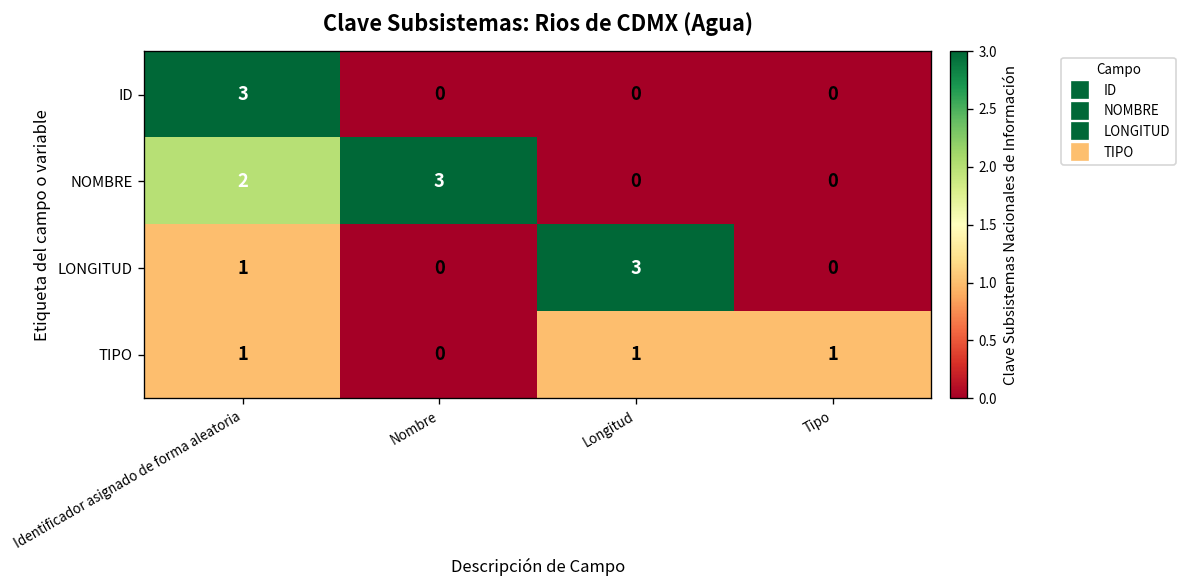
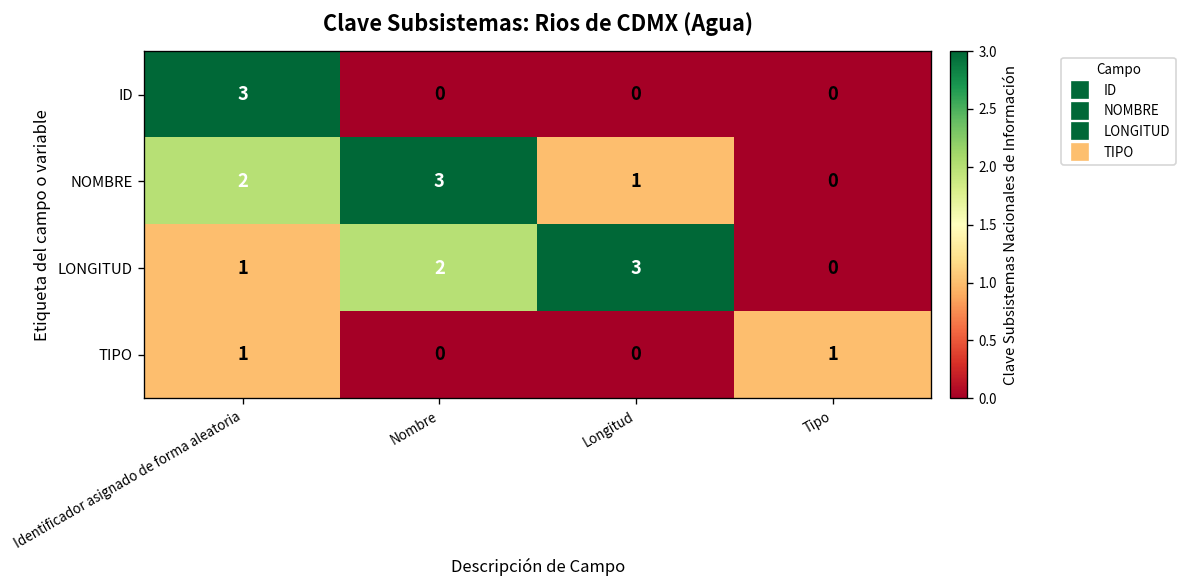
NOMBRE, Longitud: 0 -> 1
LONGITUD, Nombre: 0 -> 2
TIPO, Longitud: 1 -> 0
